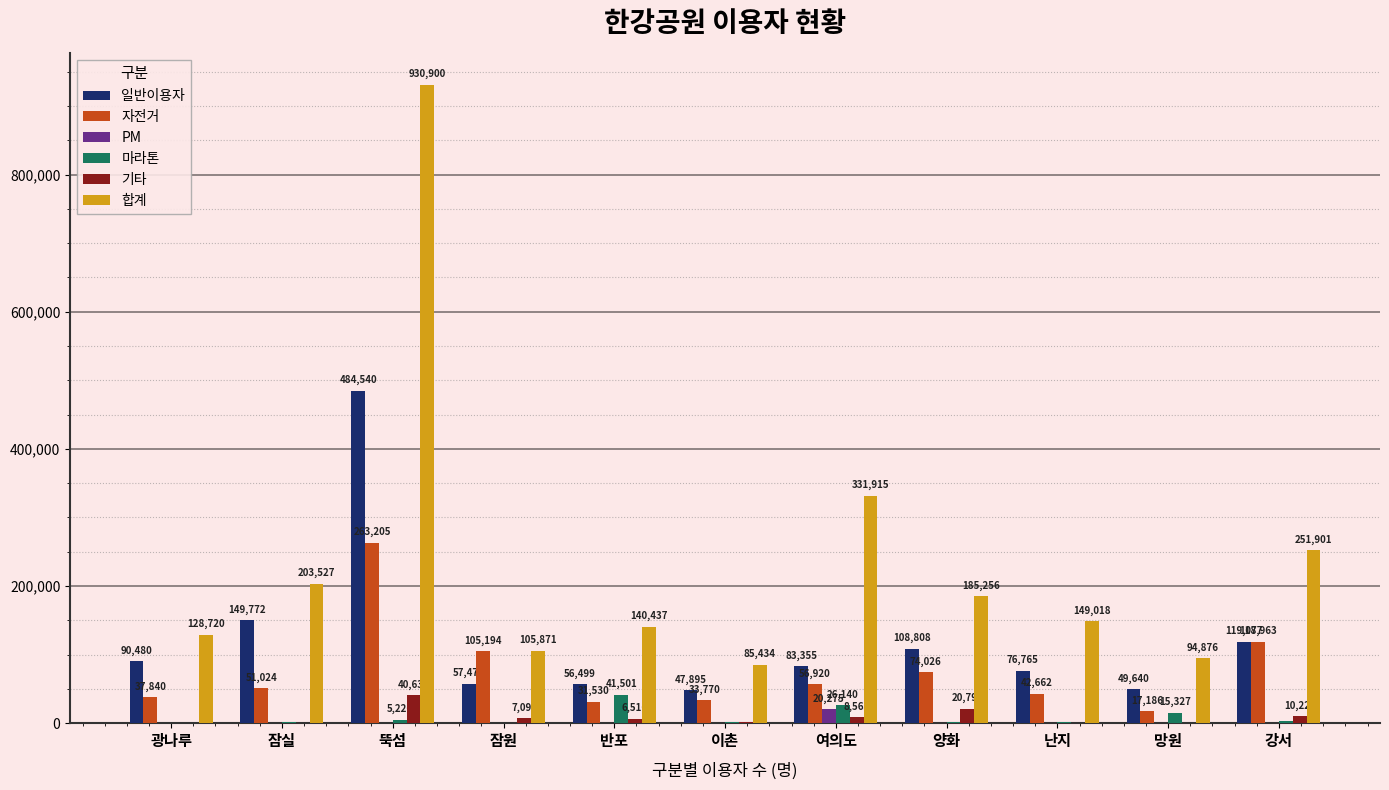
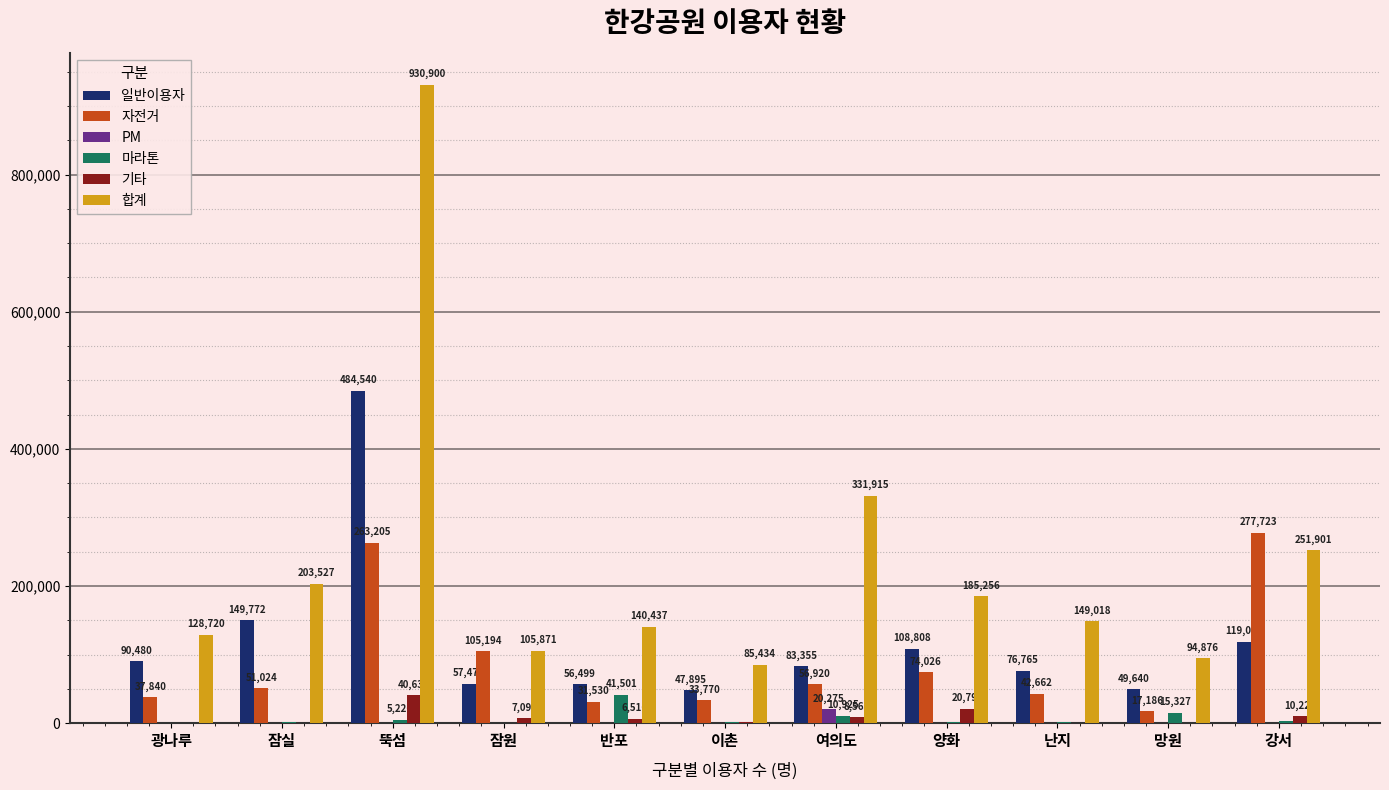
마라톤, 여의도: 26,140 -> 10,925
자전거, 강서: 118,963 -> 277,723
